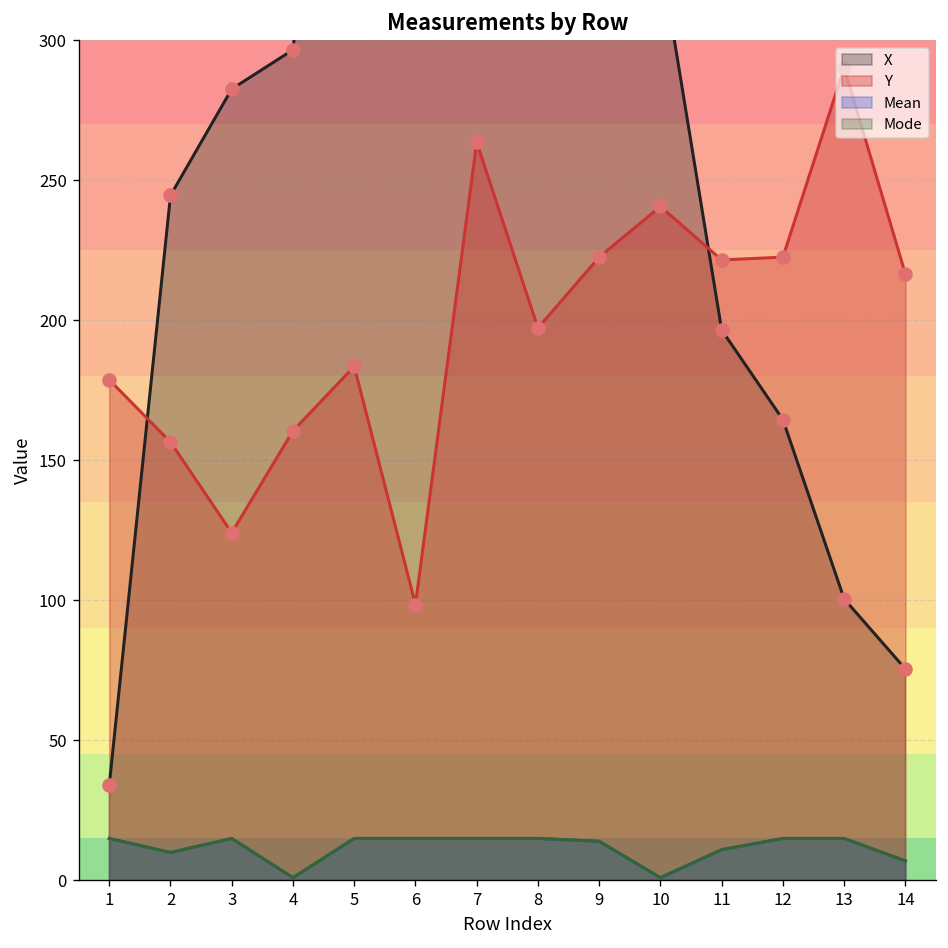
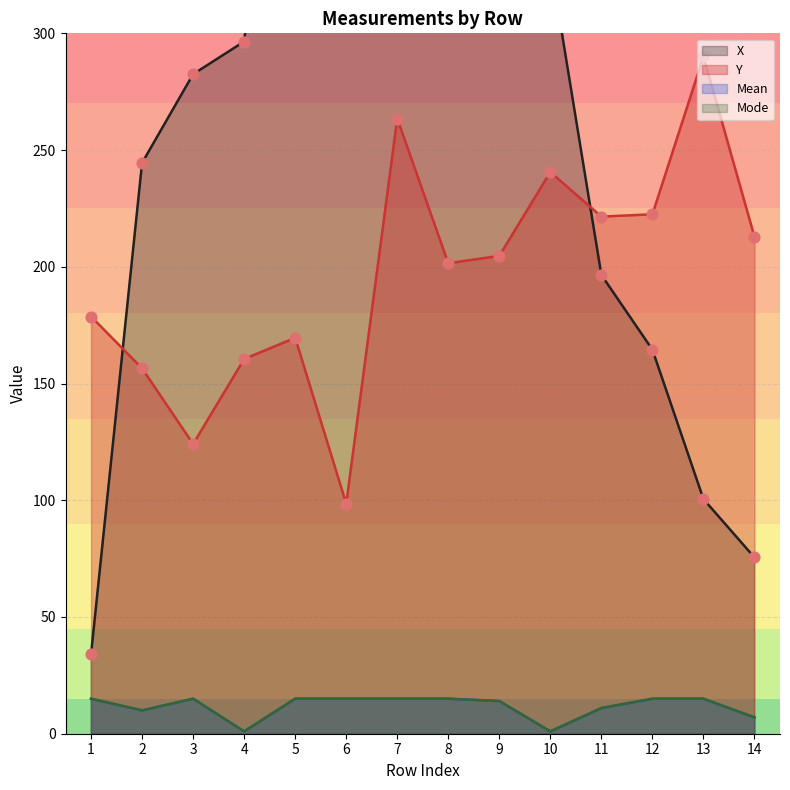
Y, 5: 184 -> 170
Y, 8: 197 -> 202
Y, 9: 223 -> 205
Y, 14: 217 -> 213
